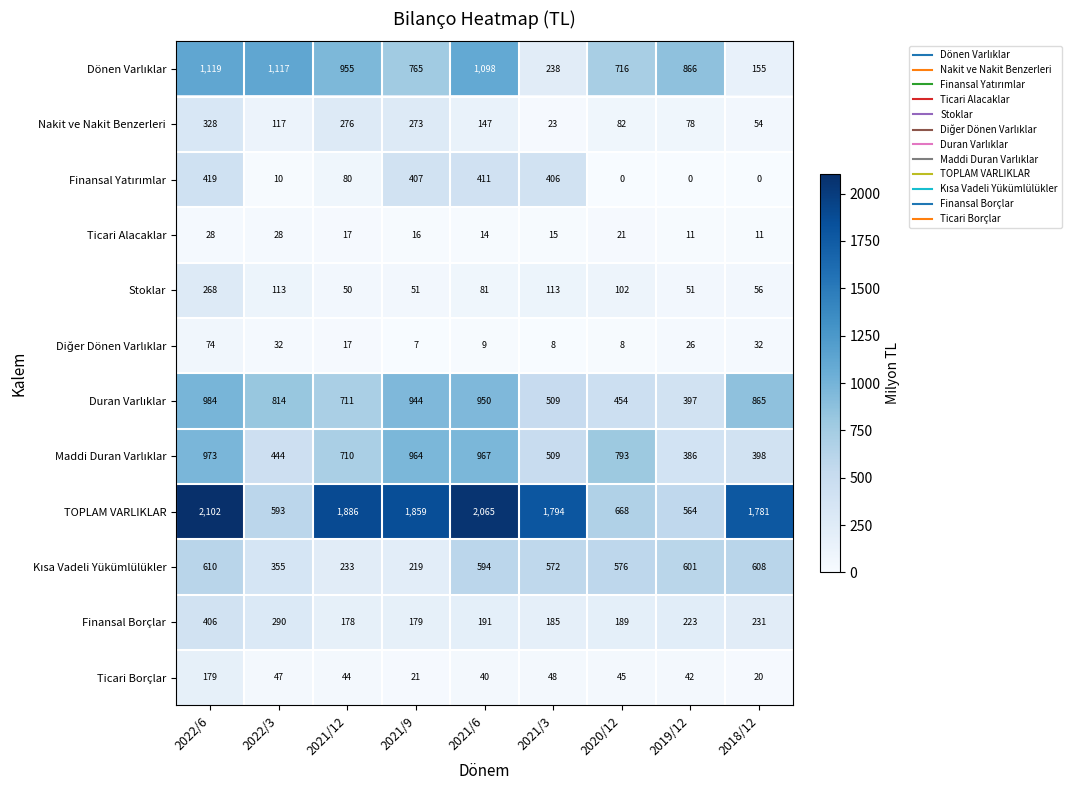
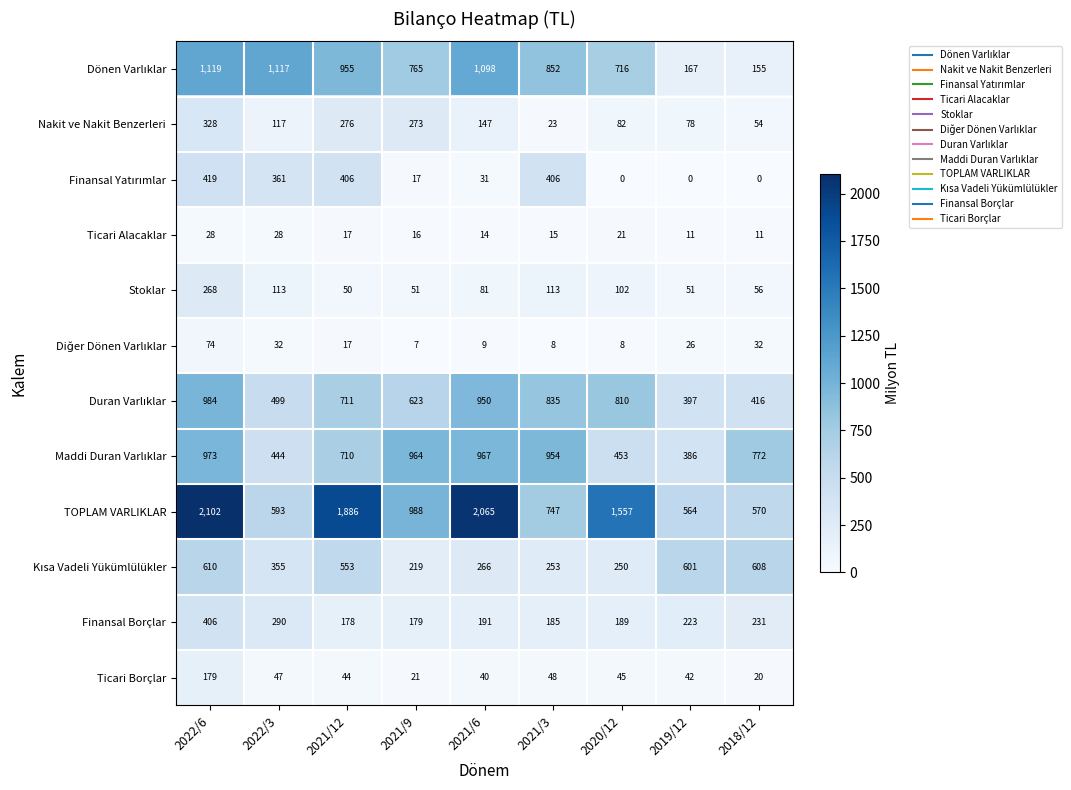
Dönen Varlıklar, 2021/3: 238 -> 852
Dönen Varlıklar, 2019/12: 866 -> 167
Finansal Yatırımlar, 2022/3: 10 -> 361
Finansal Yatırımlar, 2021/12: 80 -> 406
Finansal Yatırımlar, 2021/9: 407 -> 17
Finansal Yatırımlar, 2021/6: 411 -> 31
Duran Varlıklar, 2022/3: 814 -> 499
Duran Varlıklar, 2021/9: 944 -> 623
Duran Varlıklar, 2021/3: 509 -> 835
Duran Varlıklar, 2020/12: 454 -> 810
Duran Varlıklar, 2018/12: 865 -> 416
Maddi Duran Varlıklar, 2021/3: 509 -> 954
Maddi Duran Varlıklar, 2020/12: 793 -> 453
Maddi Duran Varlıklar, 2018/12: 398 -> 772
TOPLAM VARLIKLAR, 2021/9: 1,859 -> 988
TOPLAM VARLIKLAR, 2021/3: 1,794 -> 747
TOPLAM VARLIKLAR, 2020/12: 668 -> 1,557
TOPLAM VARLIKLAR, 2018/12: 1,781 -> 570
Kısa Vadeli Yükümlülükler, 2021/12: 233 -> 553
Kısa Vadeli Yükümlülükler, 2021/6: 594 -> 266
Kısa Vadeli Yükümlülükler, 2021/3: 572 -> 253
Kısa Vadeli Yükümlülükler, 2020/12: 576 -> 250
